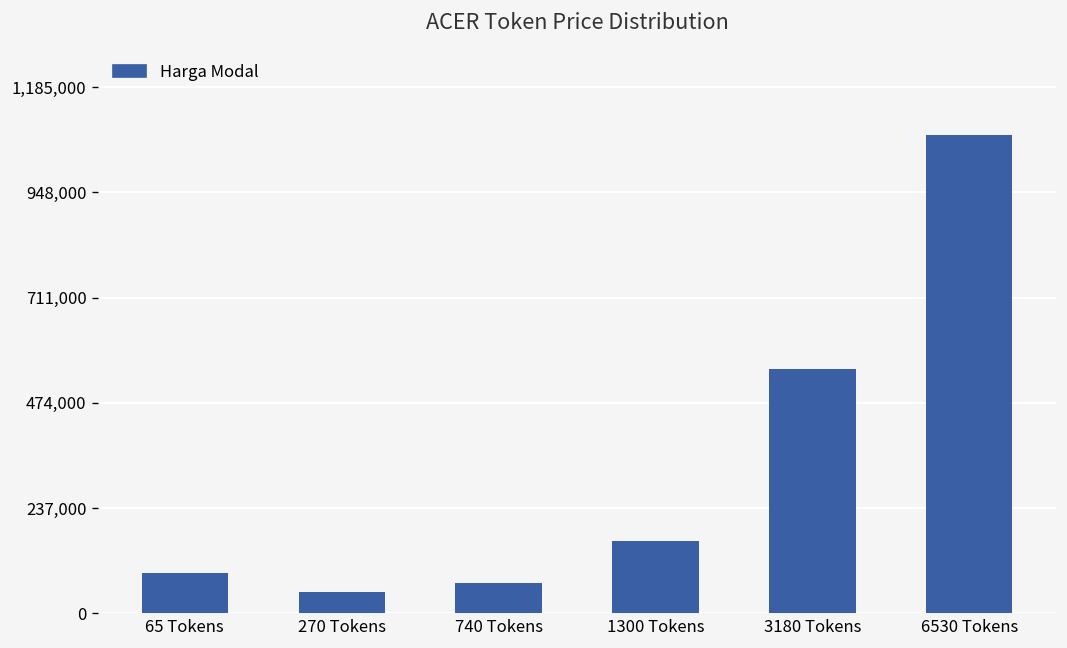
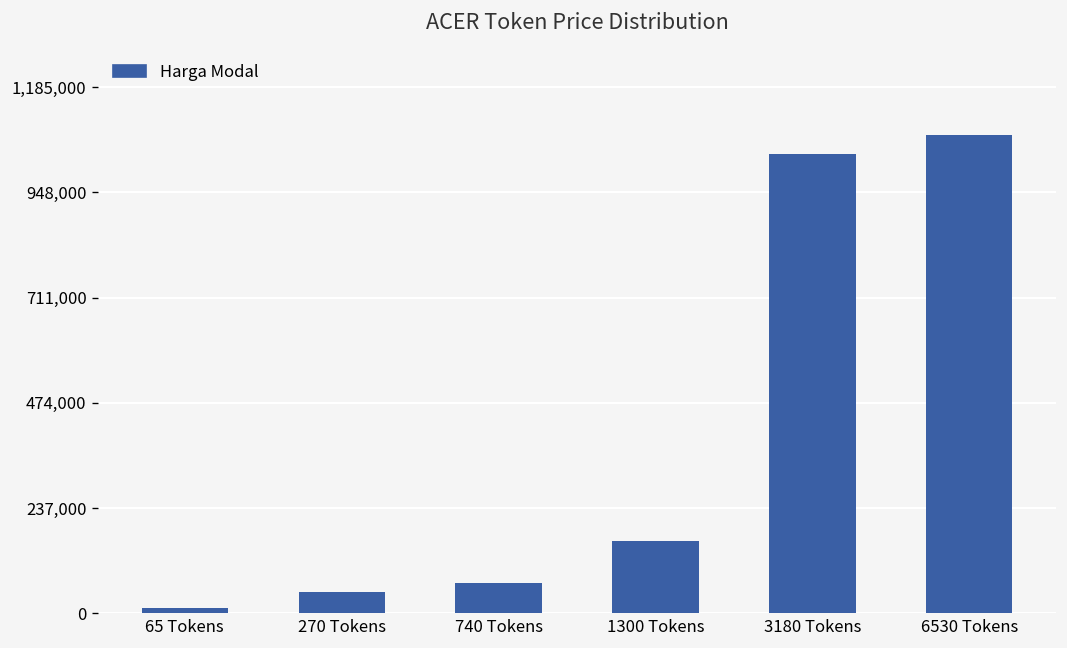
65 Tokens: 90,000 -> 10,000
3180 Tokens: 550,000 -> 1,030,000
